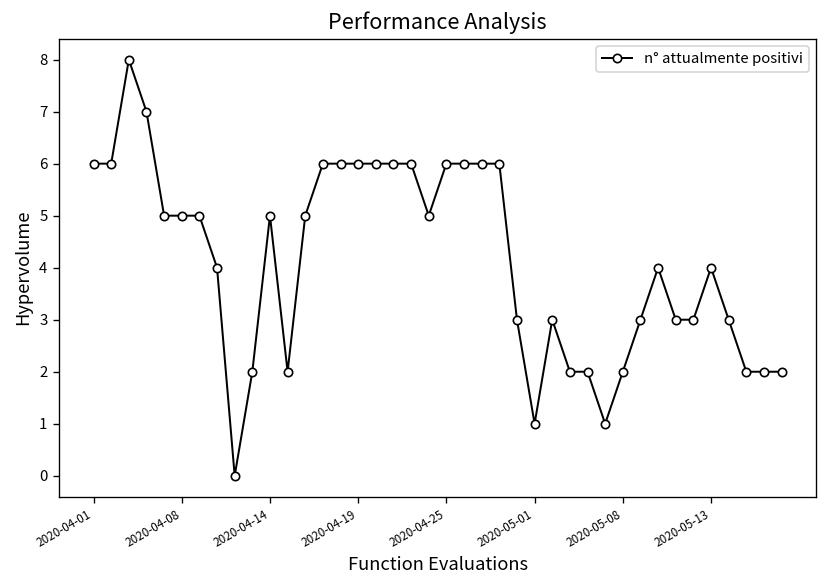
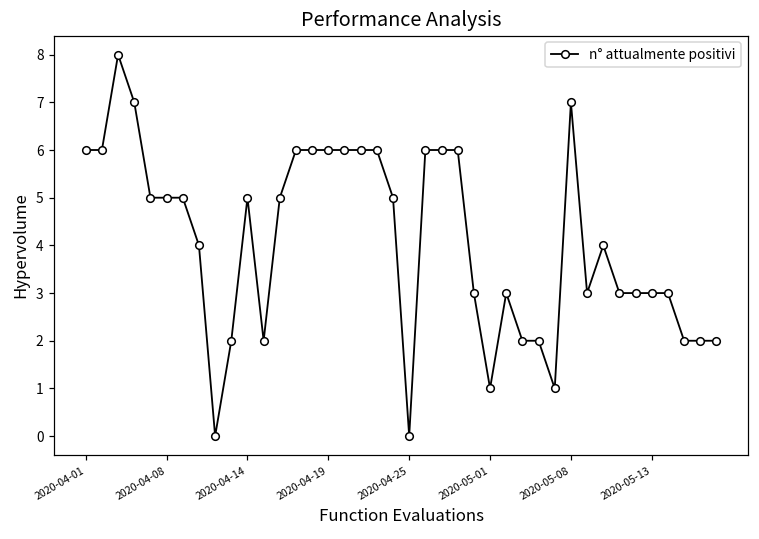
2020-04-25: 6 -> 0
2020-05-08: 2 -> 7
2020-05-13: 4 -> 3
